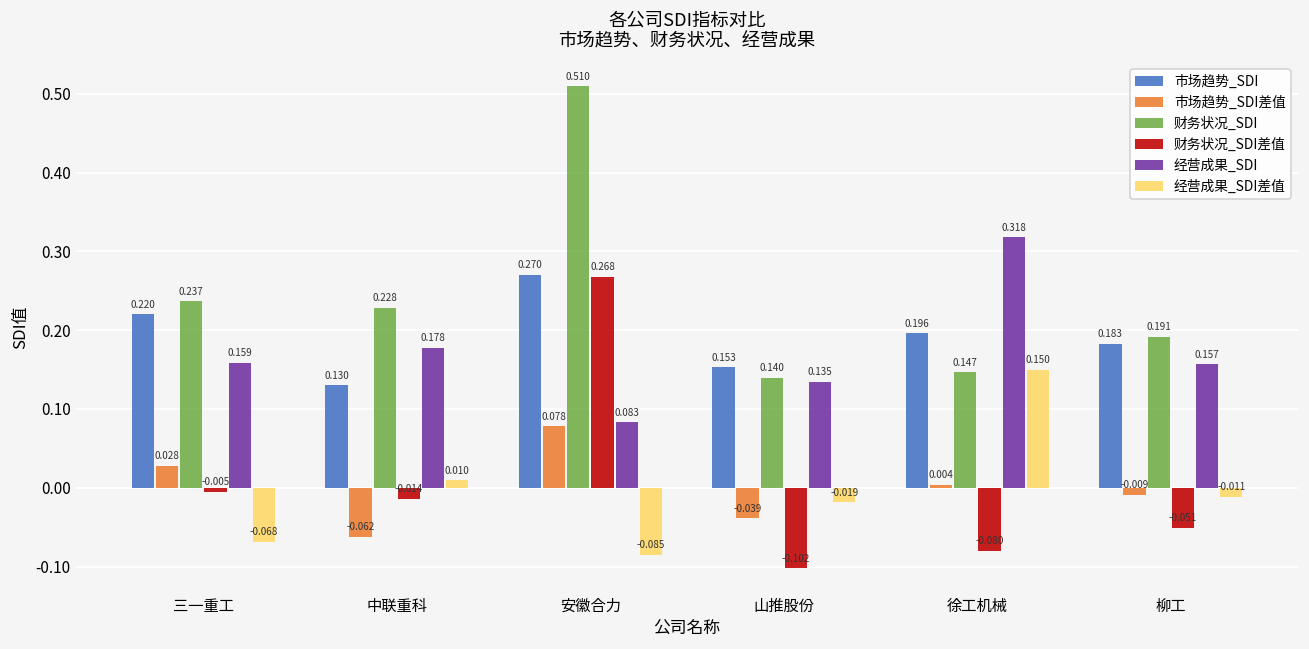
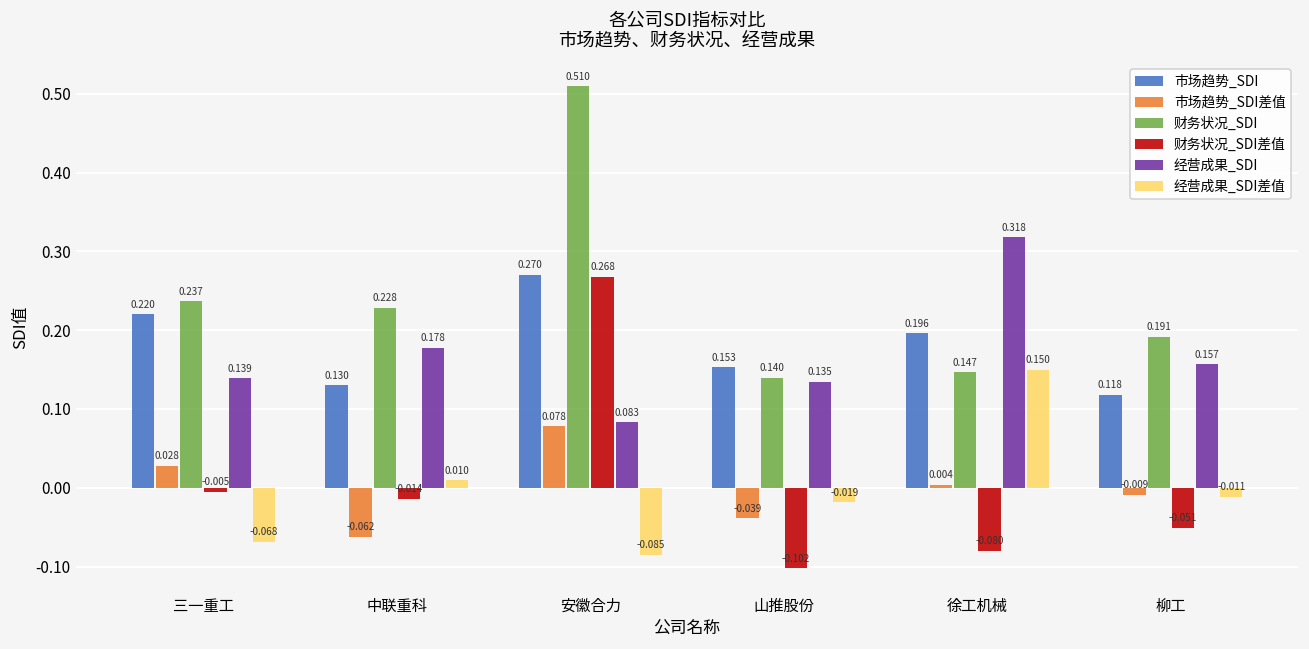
经营成果_SDI, 三一重工: 0.159 -> 0.139
市场趋势_SDI, 柳工: 0.183 -> 0.118
